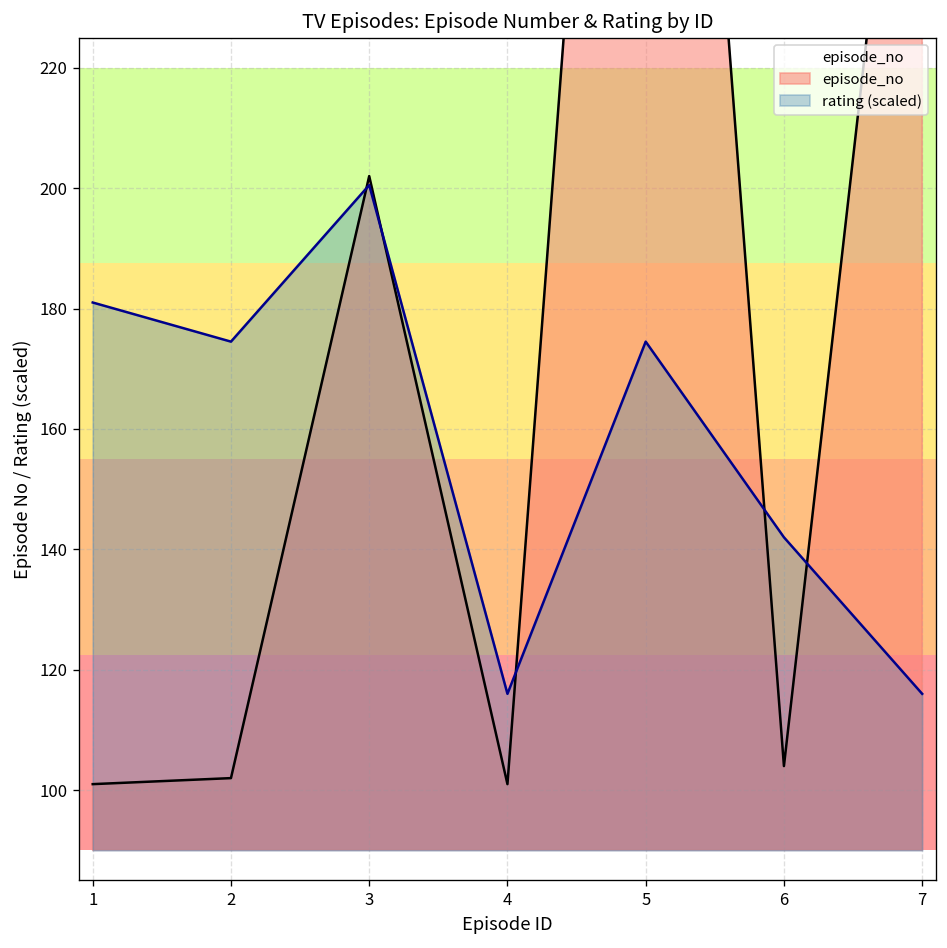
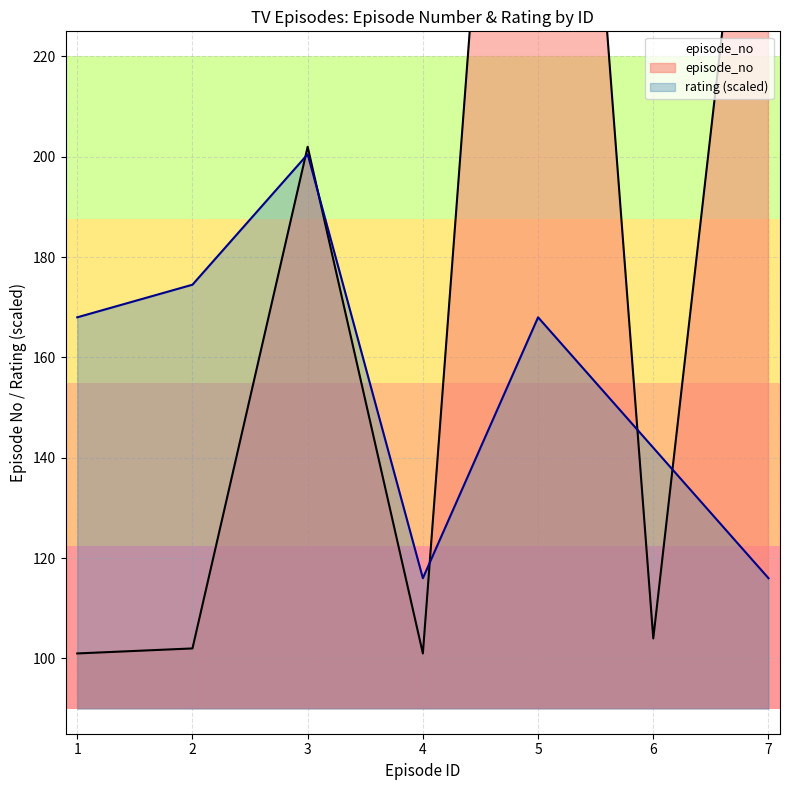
rating (scaled), 1: 181 -> 168
rating (scaled), 5: 175 -> 168
